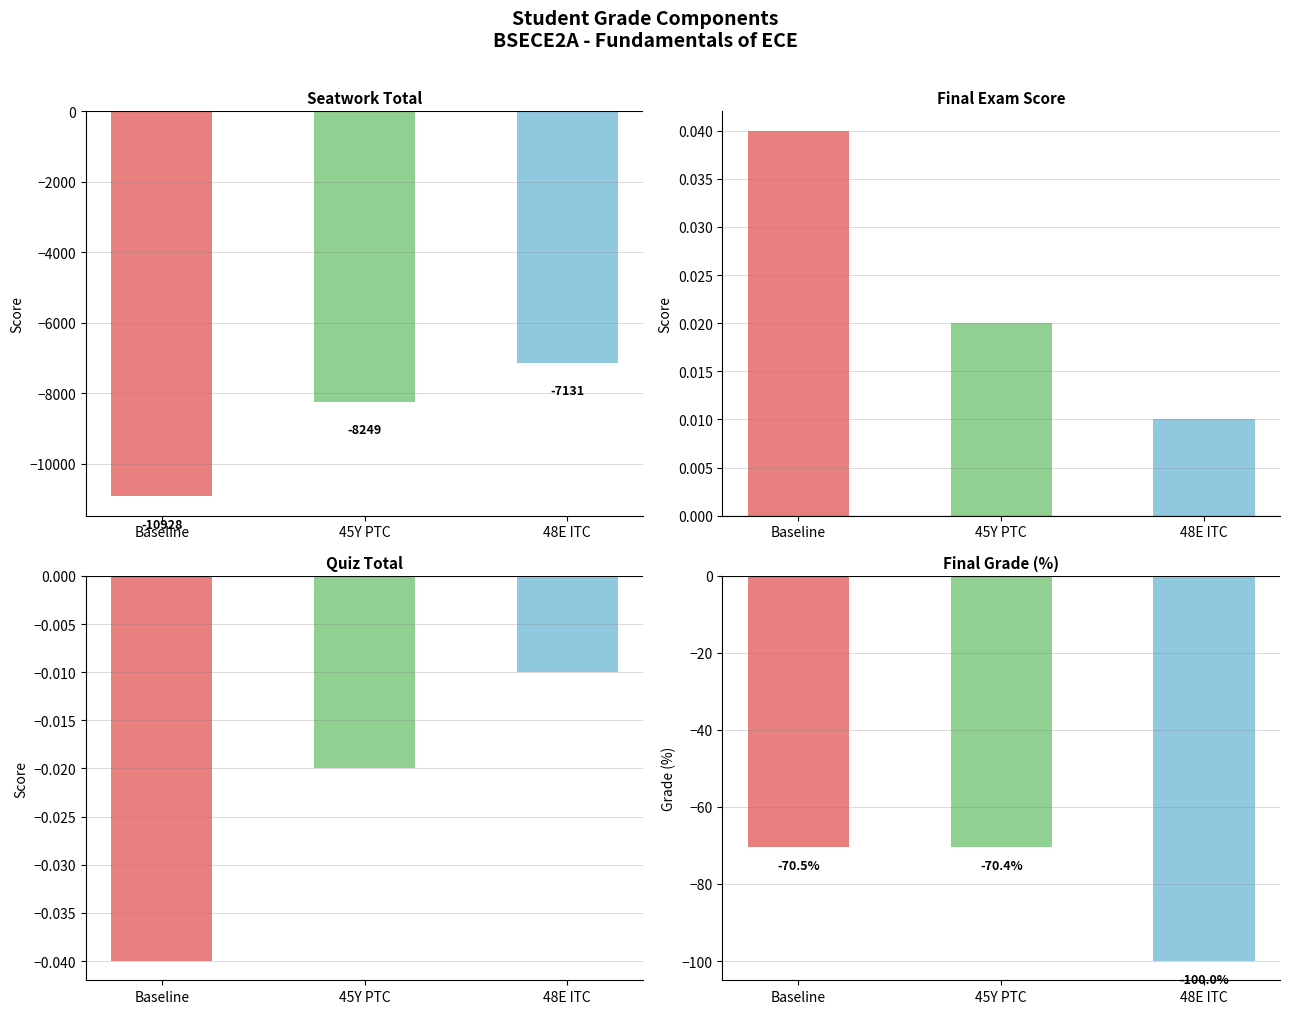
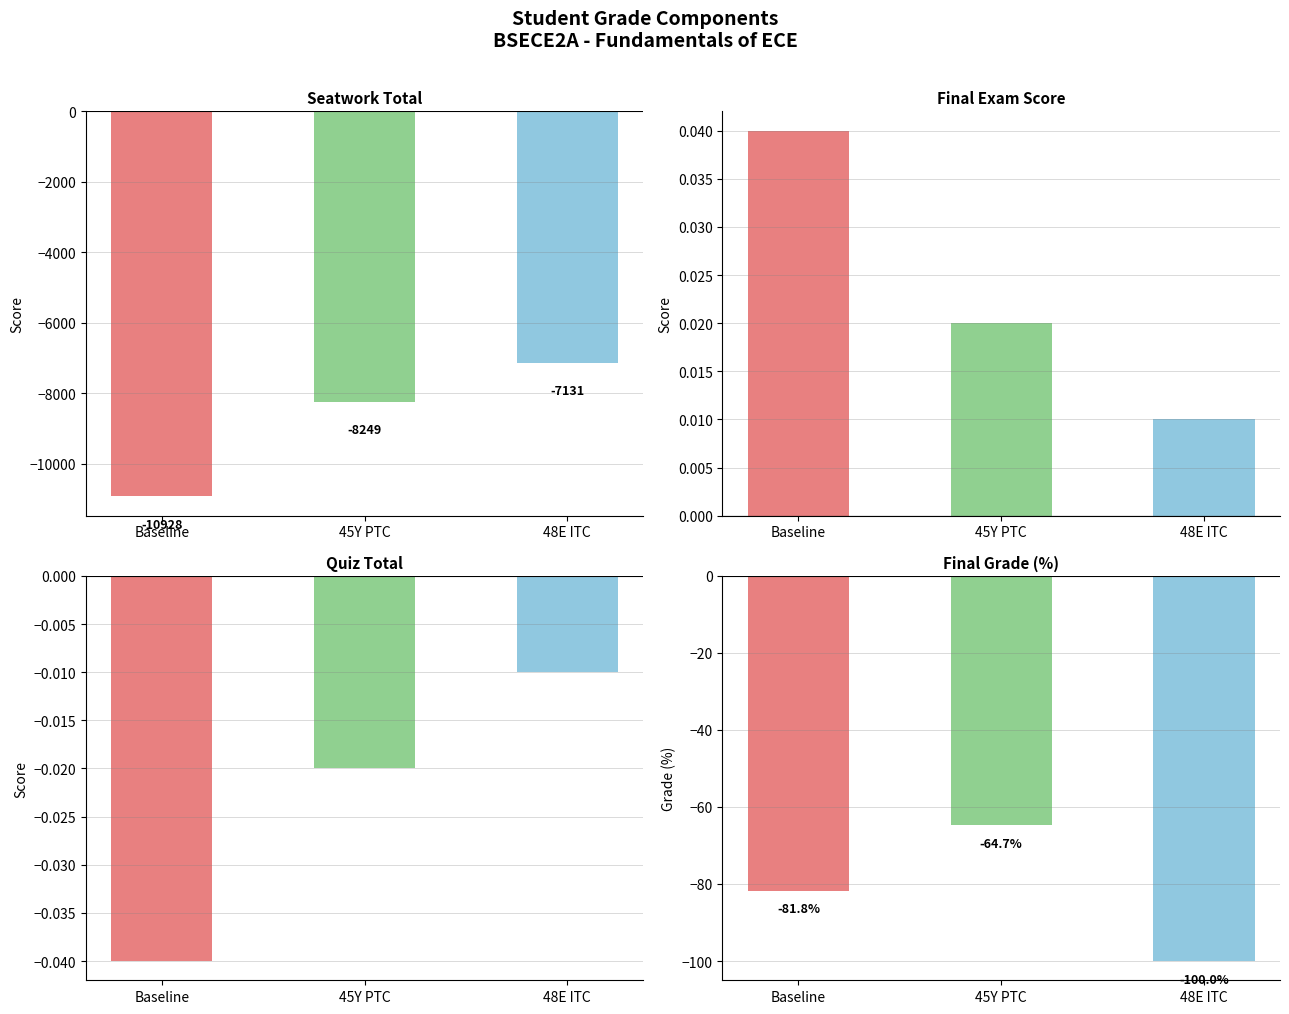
Final Grade (%), Baseline: -70.5% -> -81.8%
Final Grade (%), 45Y PTC: -70.4% -> -64.7%
